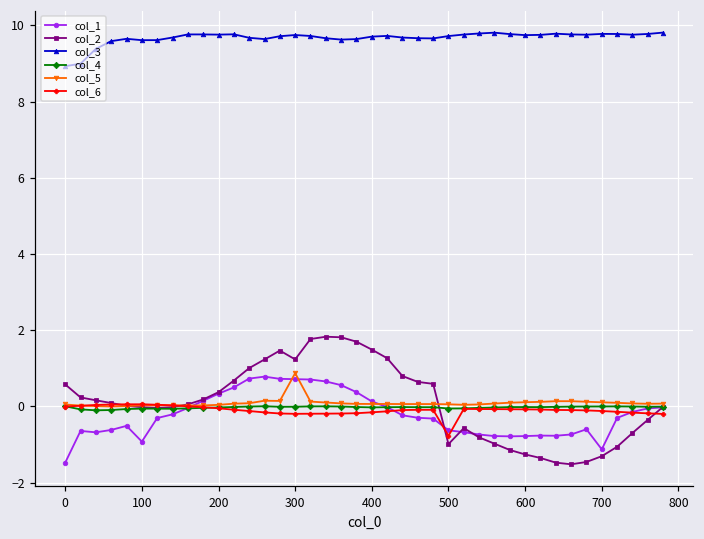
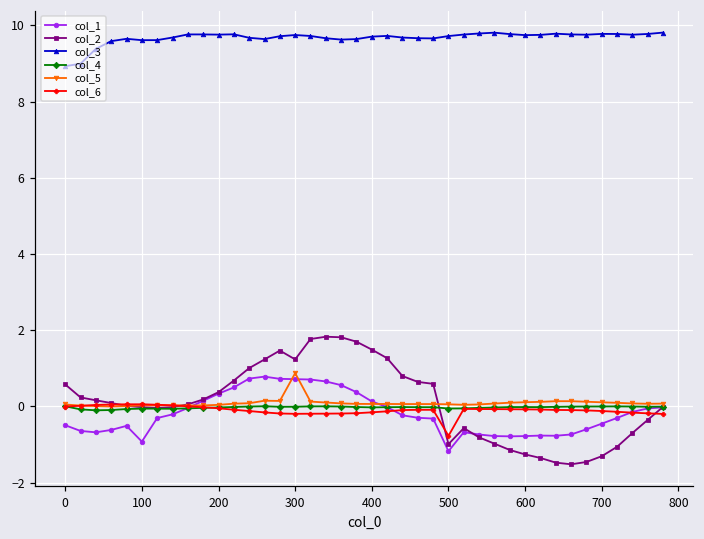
col_1, 0: -1.5 -> -0.5
col_1, 500: -0.6 -> -1.2
col_1, 700: -1.1 -> -0.5
